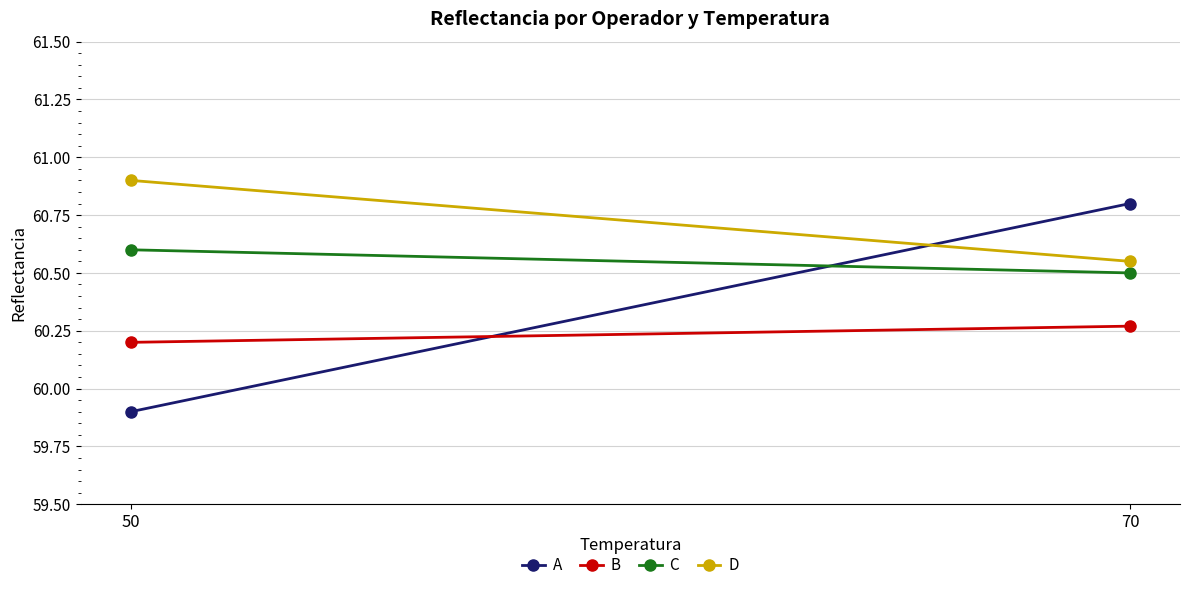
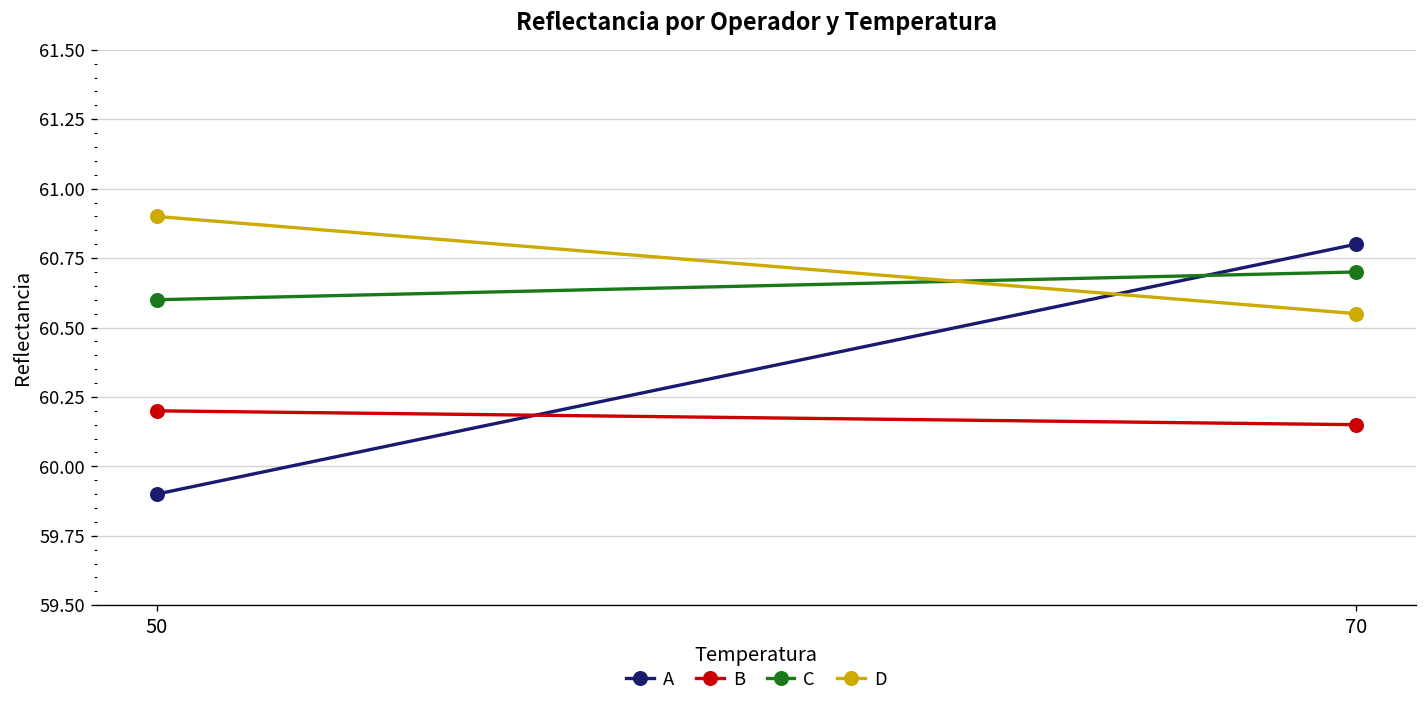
B, 70: 60.27 -> 60.15
C, 70: 60.5 -> 60.7
